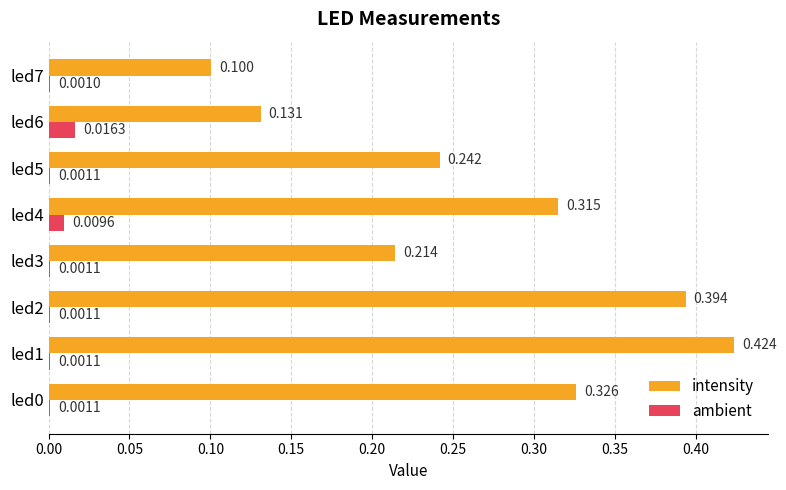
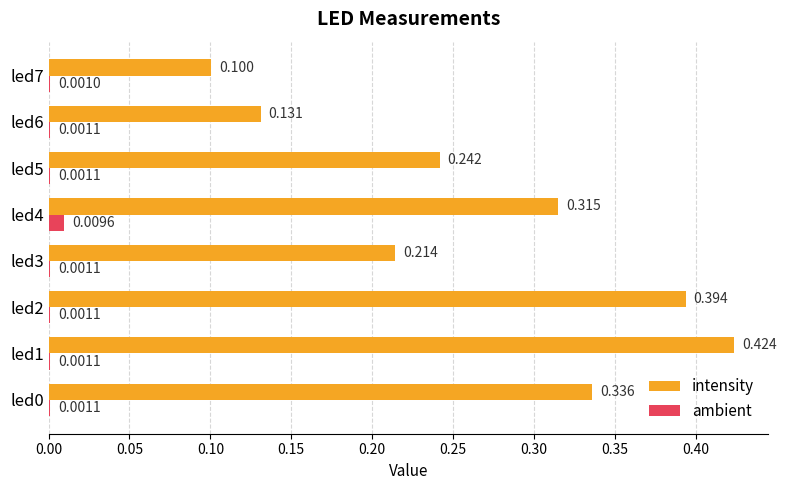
ambient, led6: 0.0163 -> 0.0011
intensity, led0: 0.326 -> 0.336
